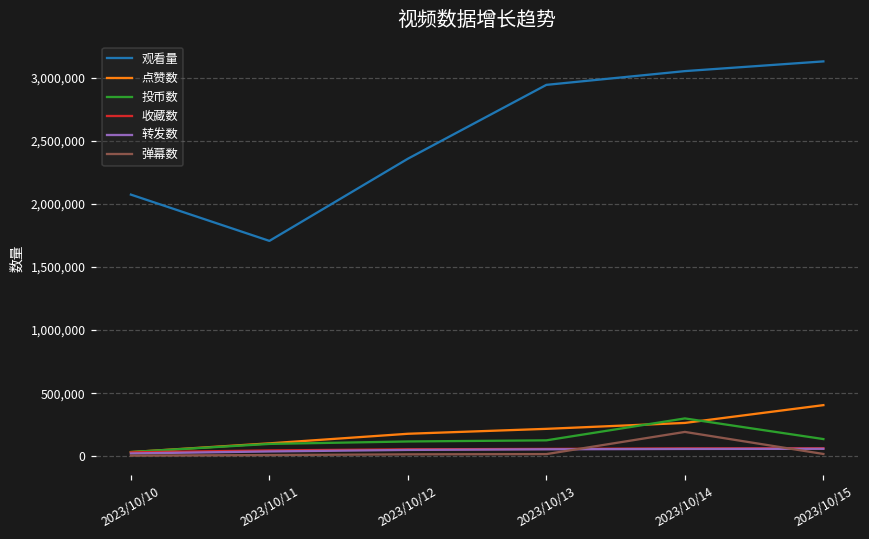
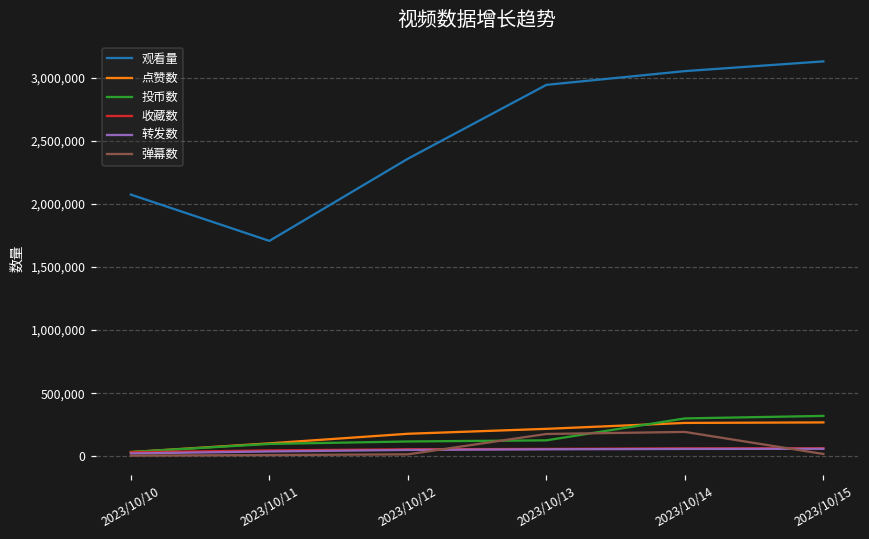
弹幕数, 2023/10/13: 20,000 -> 180,000
点赞数, 2023/10/15: 410,000 -> 270,000
投币数, 2023/10/15: 140,000 -> 320,000
